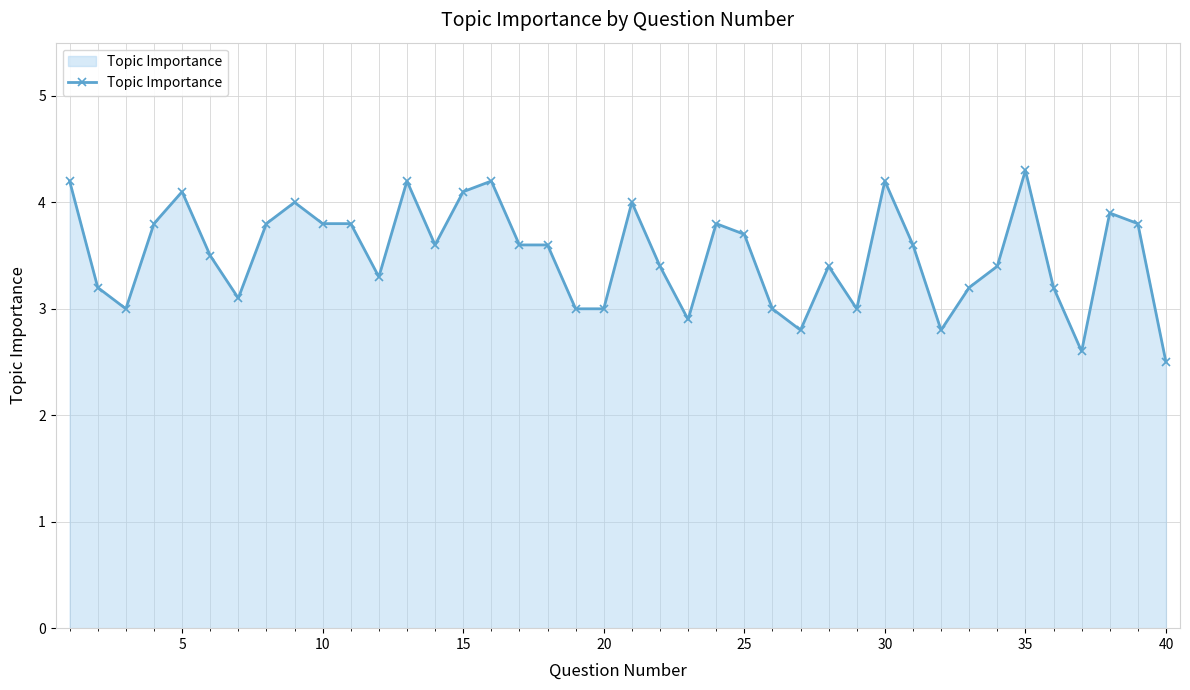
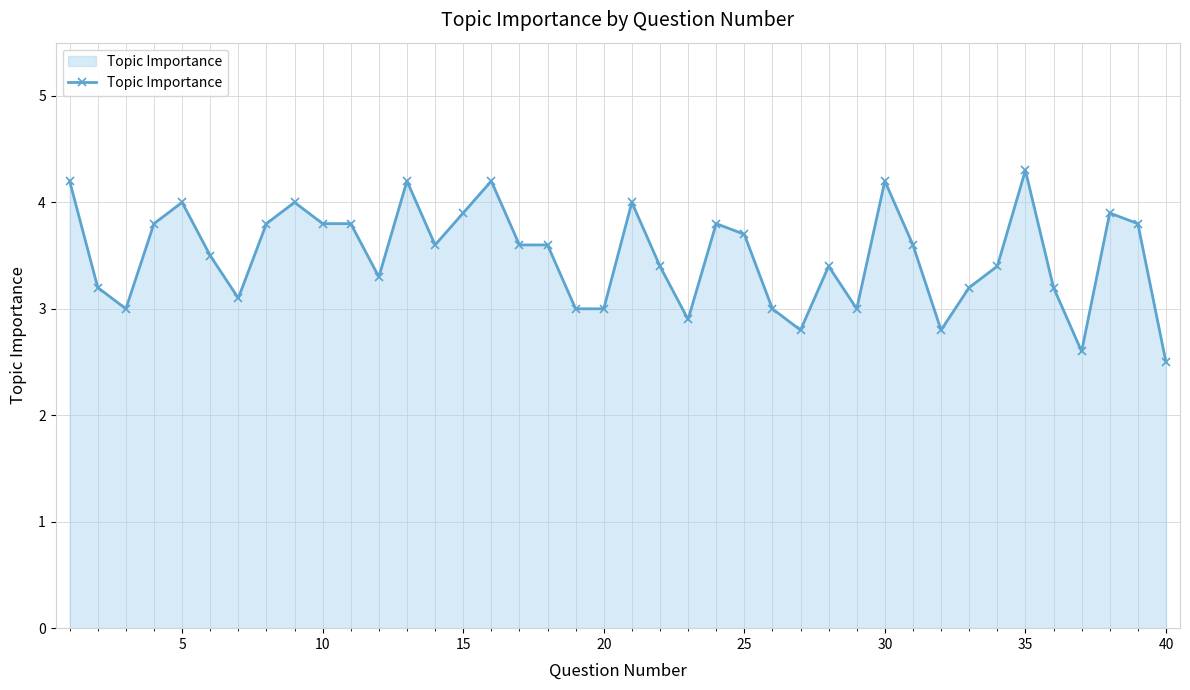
5: 4.1 -> 4.0
15: 4.1 -> 3.9
